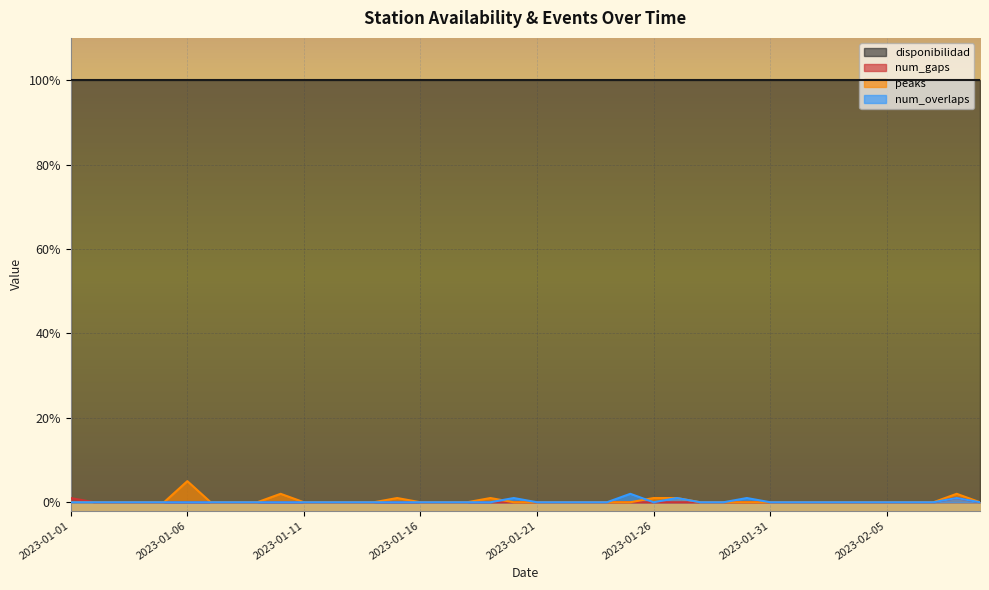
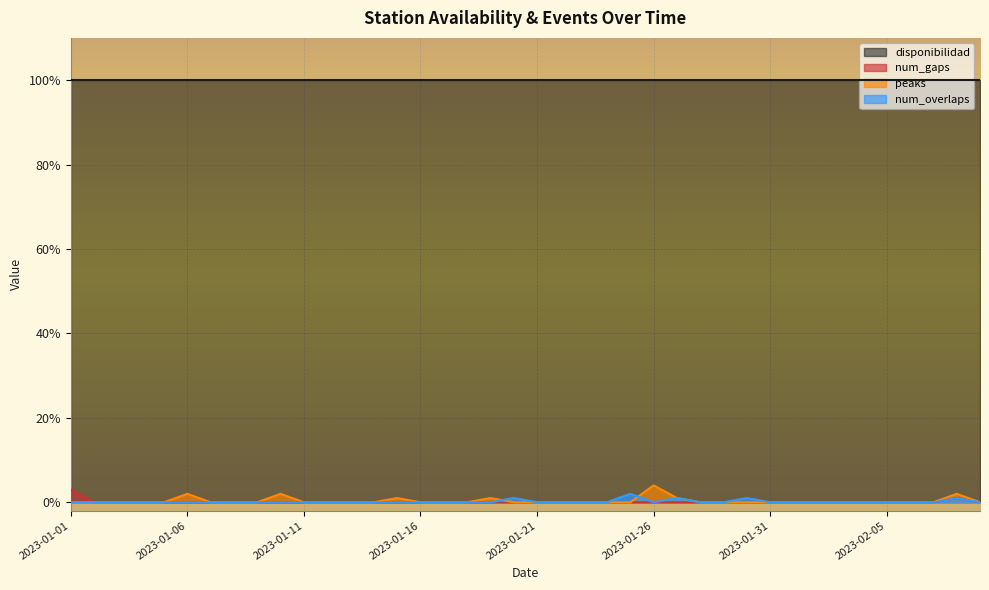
num_gaps, 2023-01-01: 1% -> 3%
peaks, 2023-01-06: 5% -> 2%
peaks, 2023-01-26: 1% -> 4%
